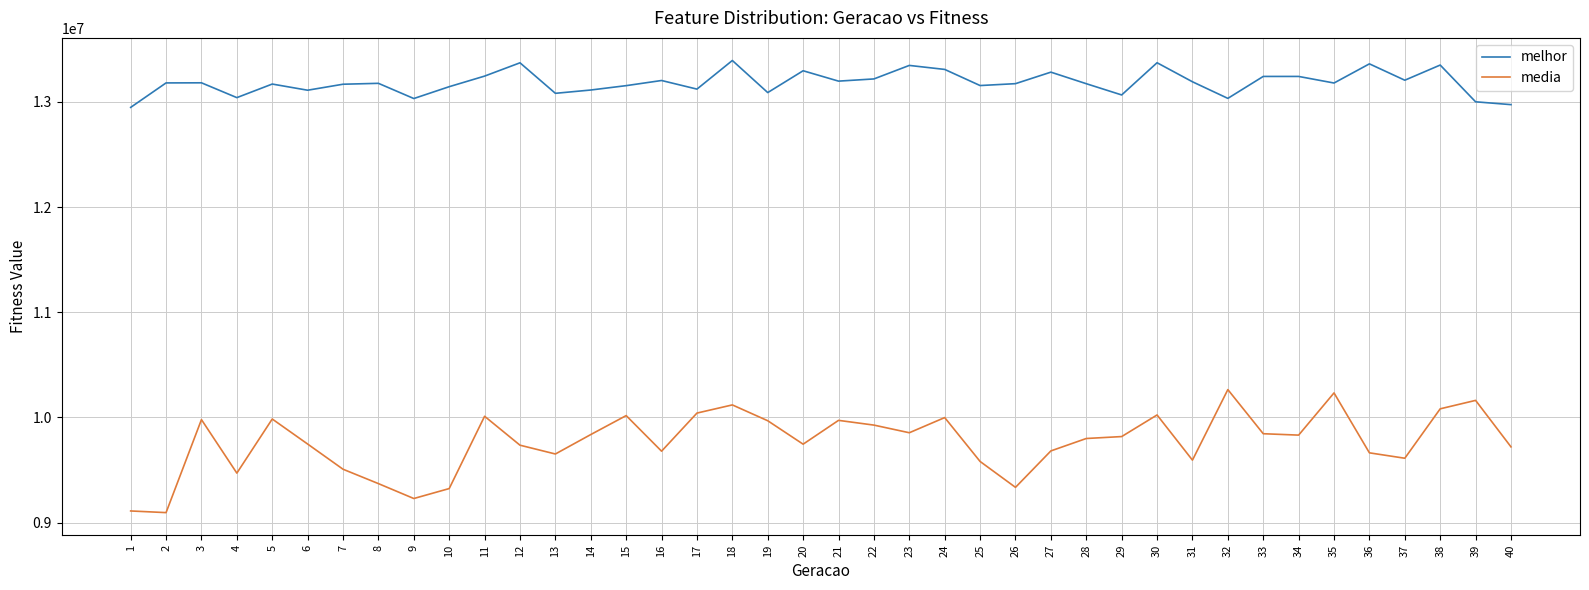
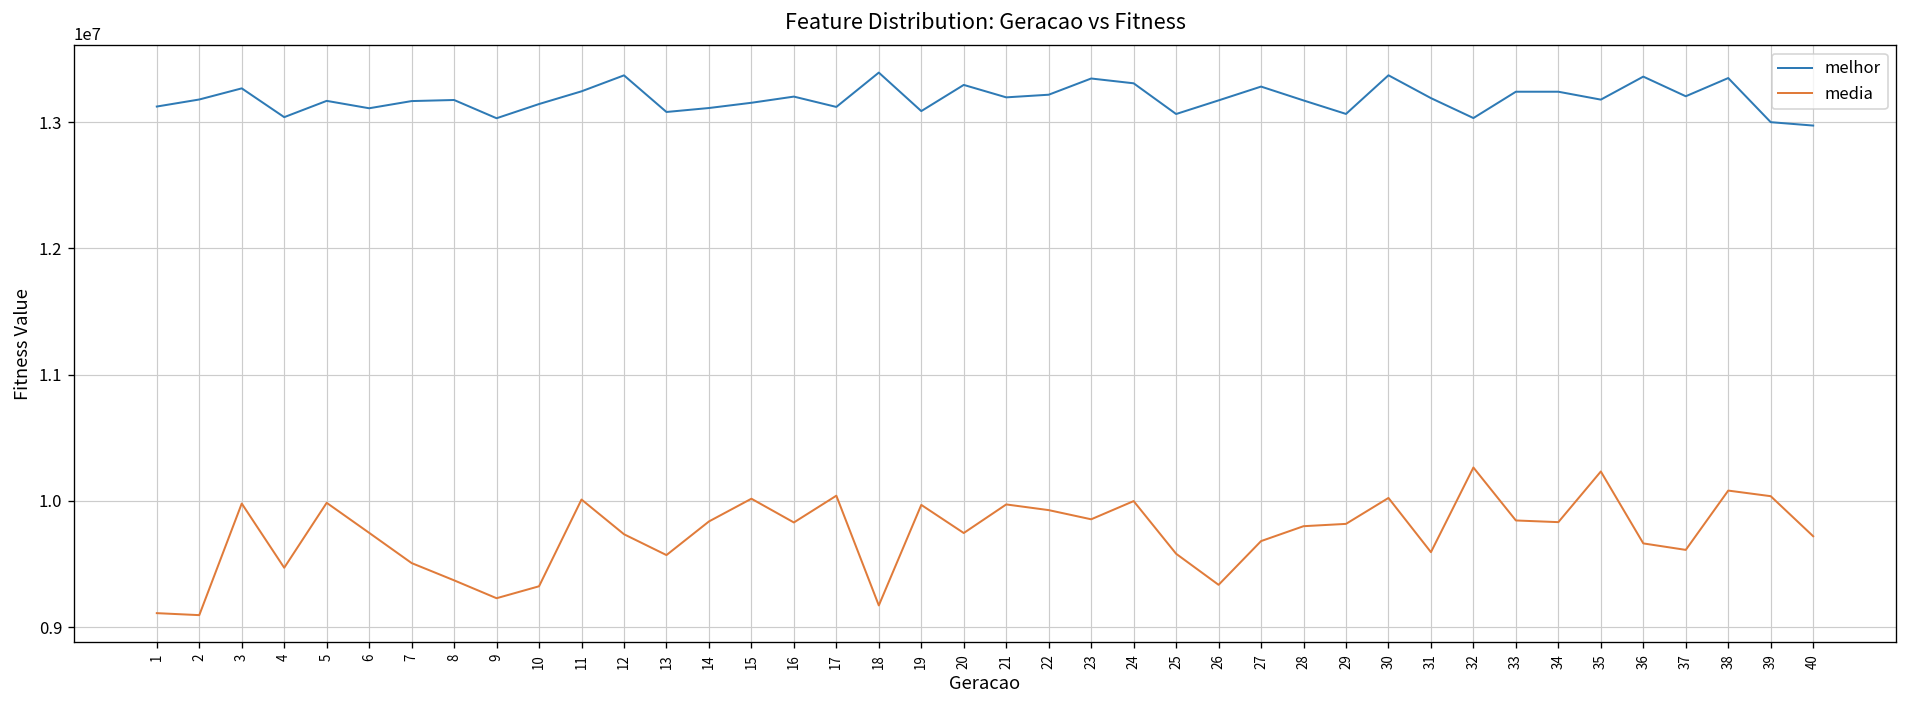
melhor, 1: 12950000 -> 13120000
melhor, 3: 13180000 -> 13270000
media, 13: 9650000 -> 9570000
media, 16: 9680000 -> 9830000
media, 18: 10120000 -> 9170000
melhor, 25: 13150000 -> 13060000
media, 39: 10160000 -> 10040000
